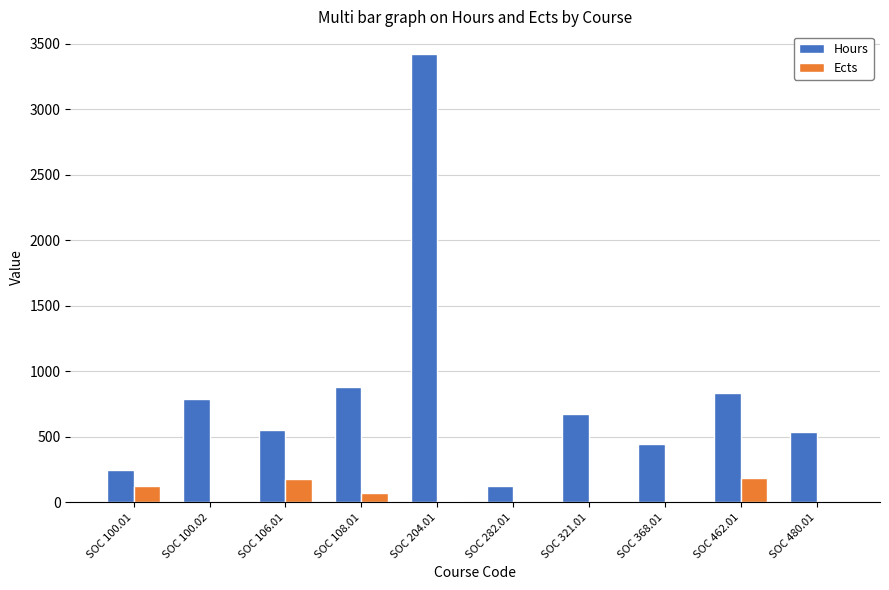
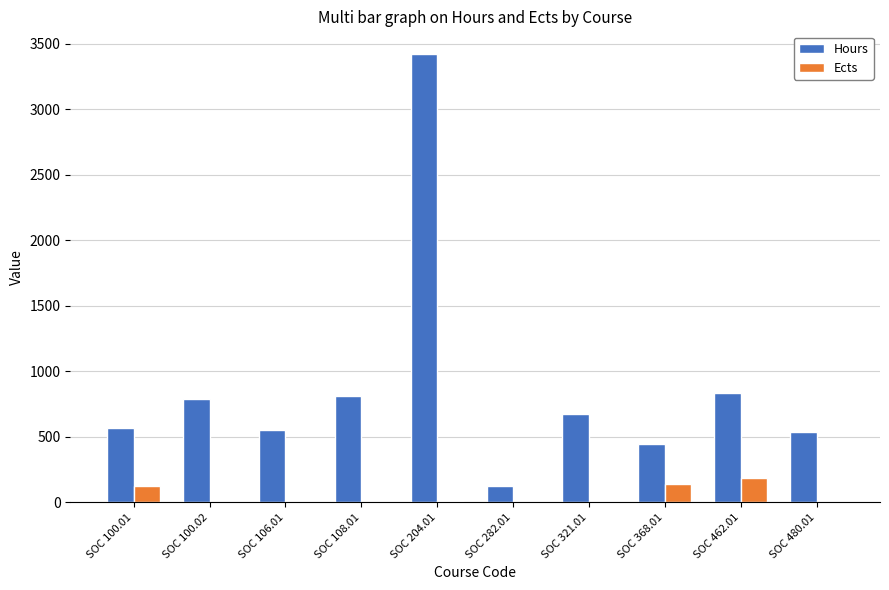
Hours, SOC 100.01: 250 -> 570
Ects, SOC 106.01: 180 -> 10
Hours, SOC 108.01: 880 -> 810
Ects, SOC 108.01: 70 -> 0
Ects, SOC 368.01: 10 -> 140
